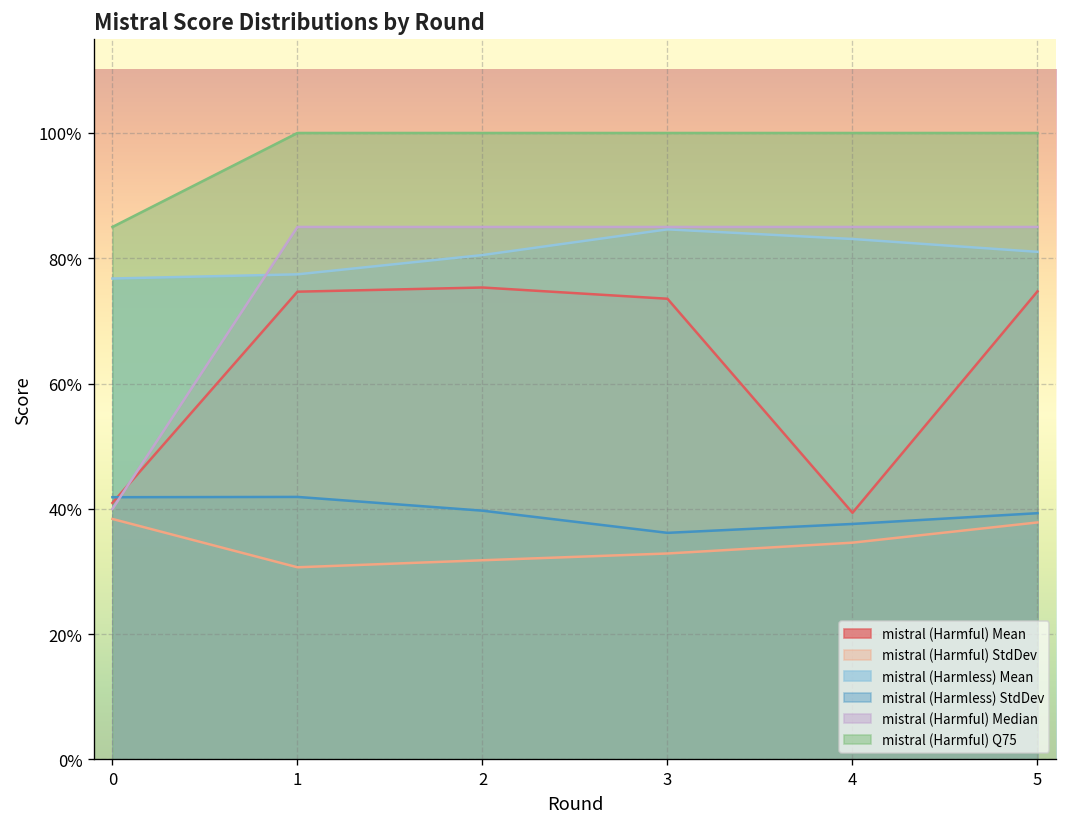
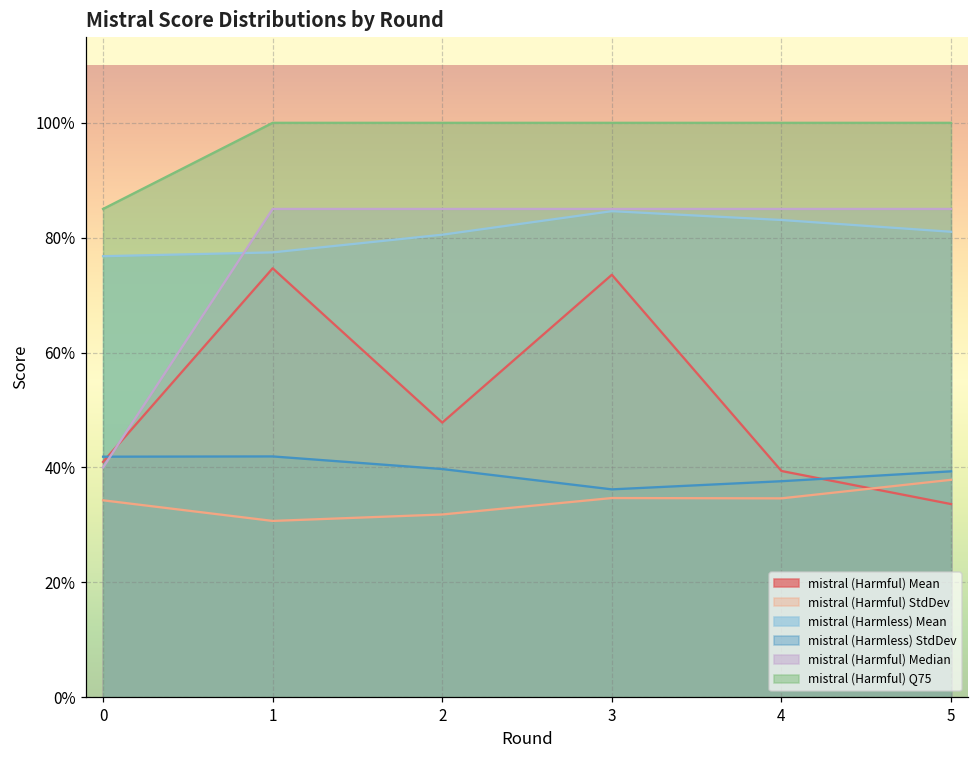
mistral (Harmful) StdDev, 0: 38% -> 34%
mistral (Harmful) Mean, 2: 75% -> 48%
mistral (Harmful) StdDev, 3: 33% -> 35%
mistral (Harmful) Mean, 5: 75% -> 34%
